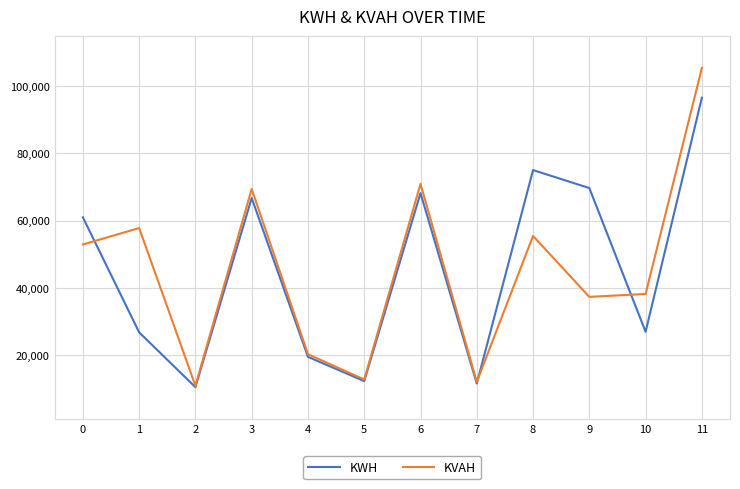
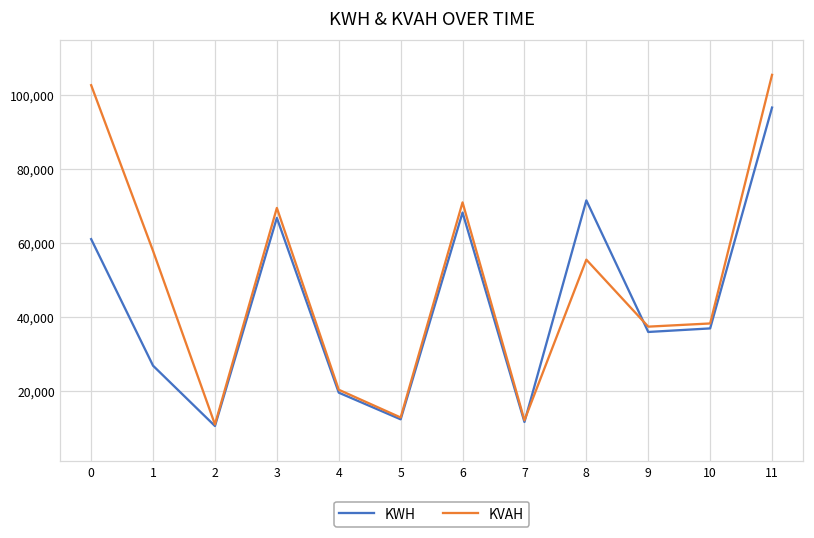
KVAH, 0: 53,000 -> 103,000
KWH, 8: 75,000 -> 71,000
KWH, 9: 70,000 -> 36,000
KWH, 10: 27,000 -> 37,000
